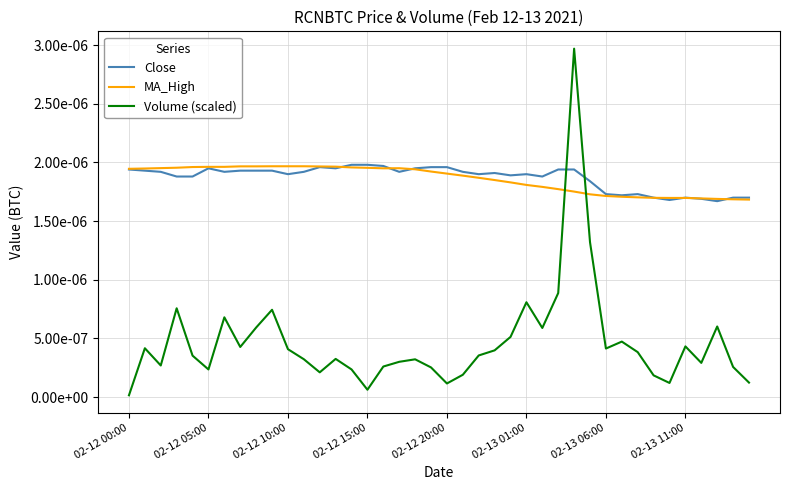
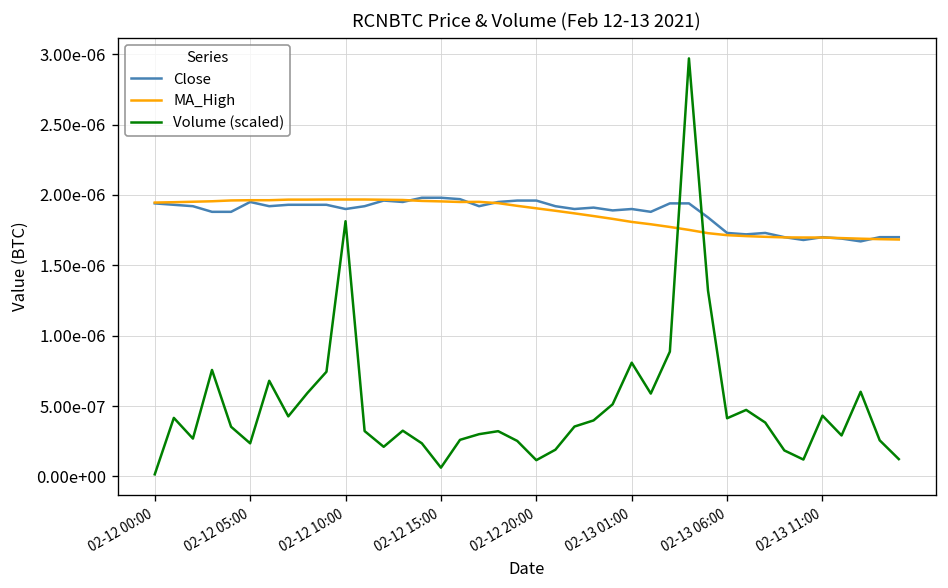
Volume (scaled), 02-12 10:00: 0.00000041 -> 0.00000181
